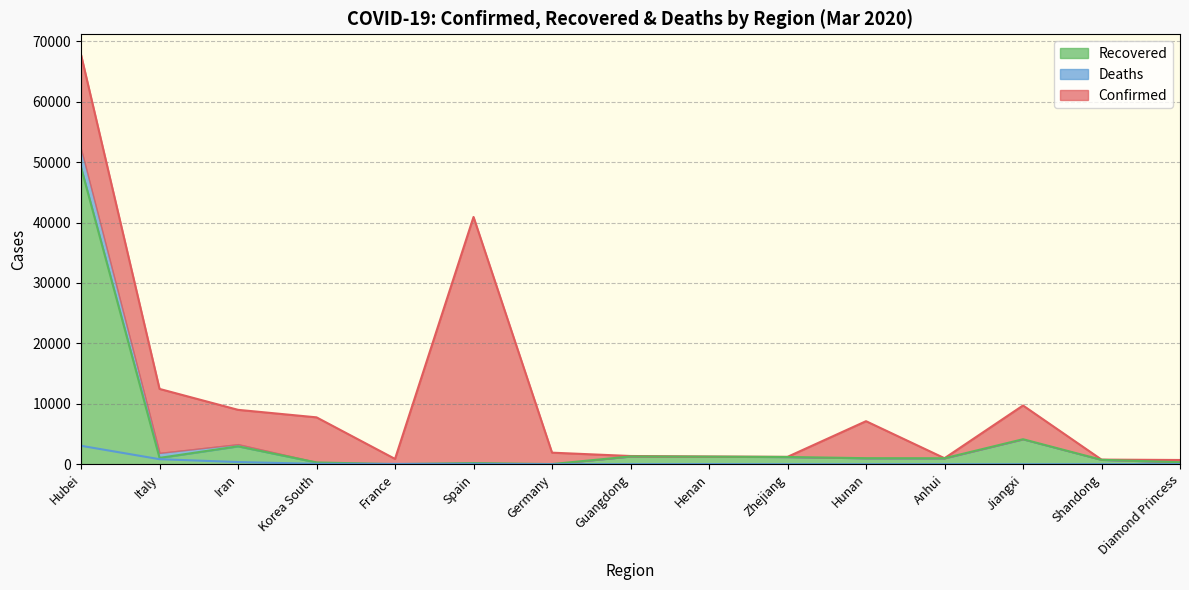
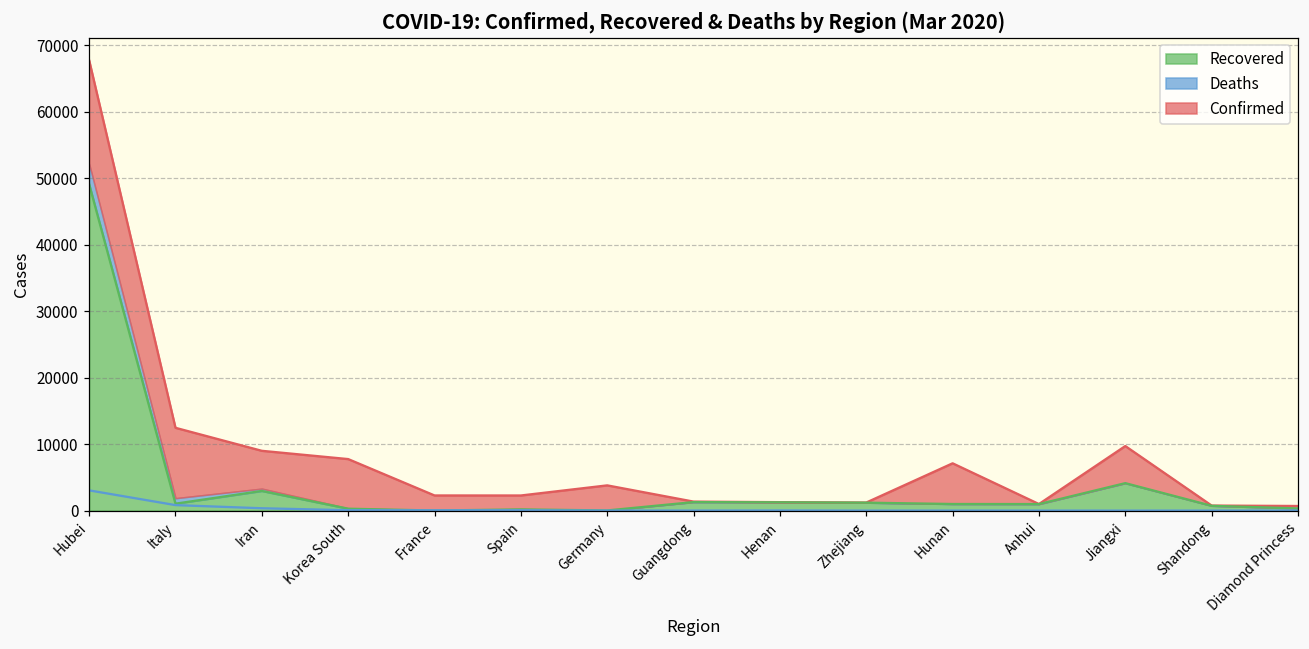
Confirmed, France: 1000 -> 2000
Confirmed, Spain: 41000 -> 2000
Confirmed, Germany: 2000 -> 4000
